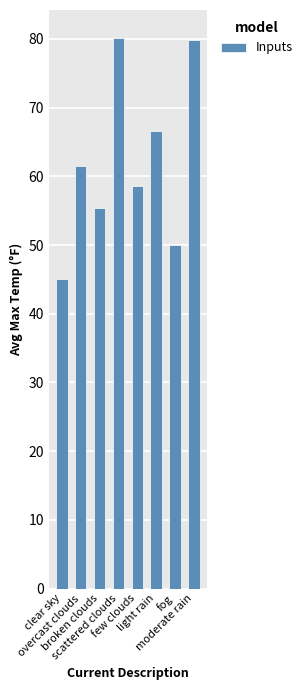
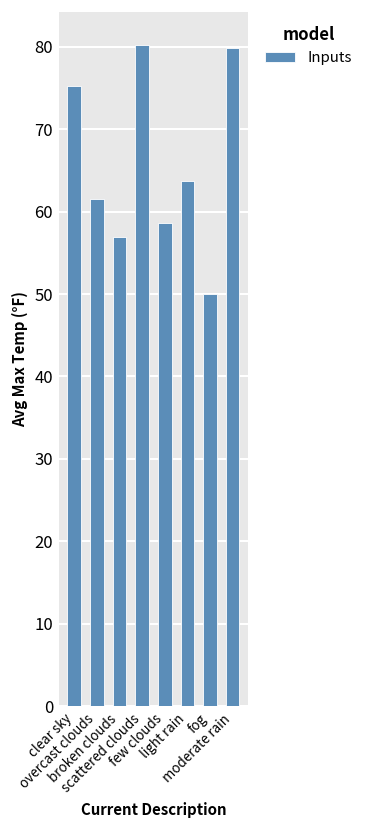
clear sky: 45 -> 75
broken clouds: 55 -> 57
light rain: 67 -> 64
